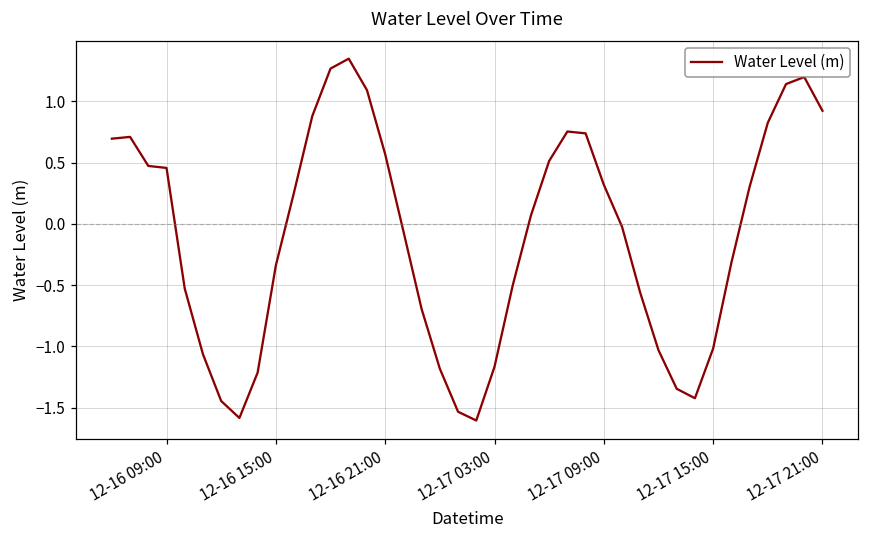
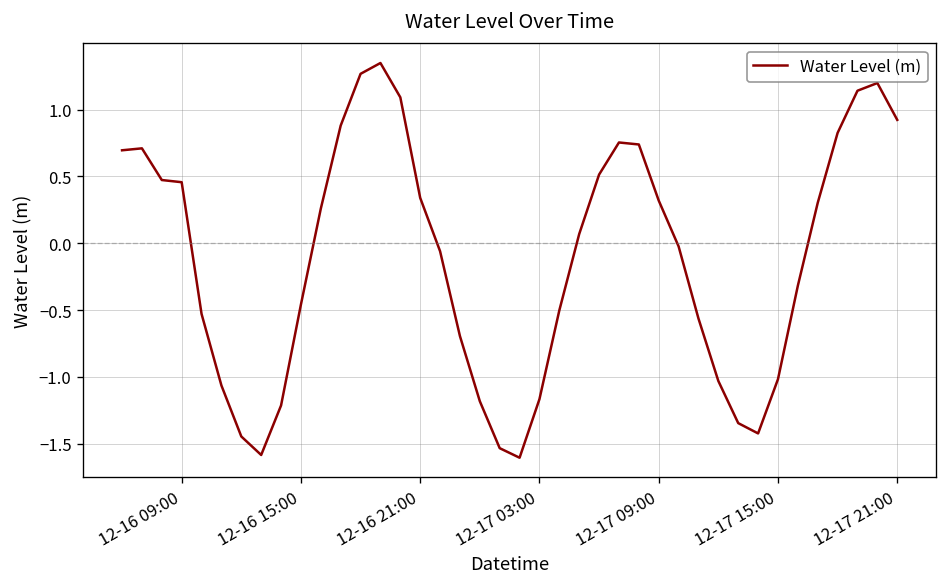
12-16 15:00: -0.34 -> -0.46
12-16 21:00: 0.57 -> 0.34
